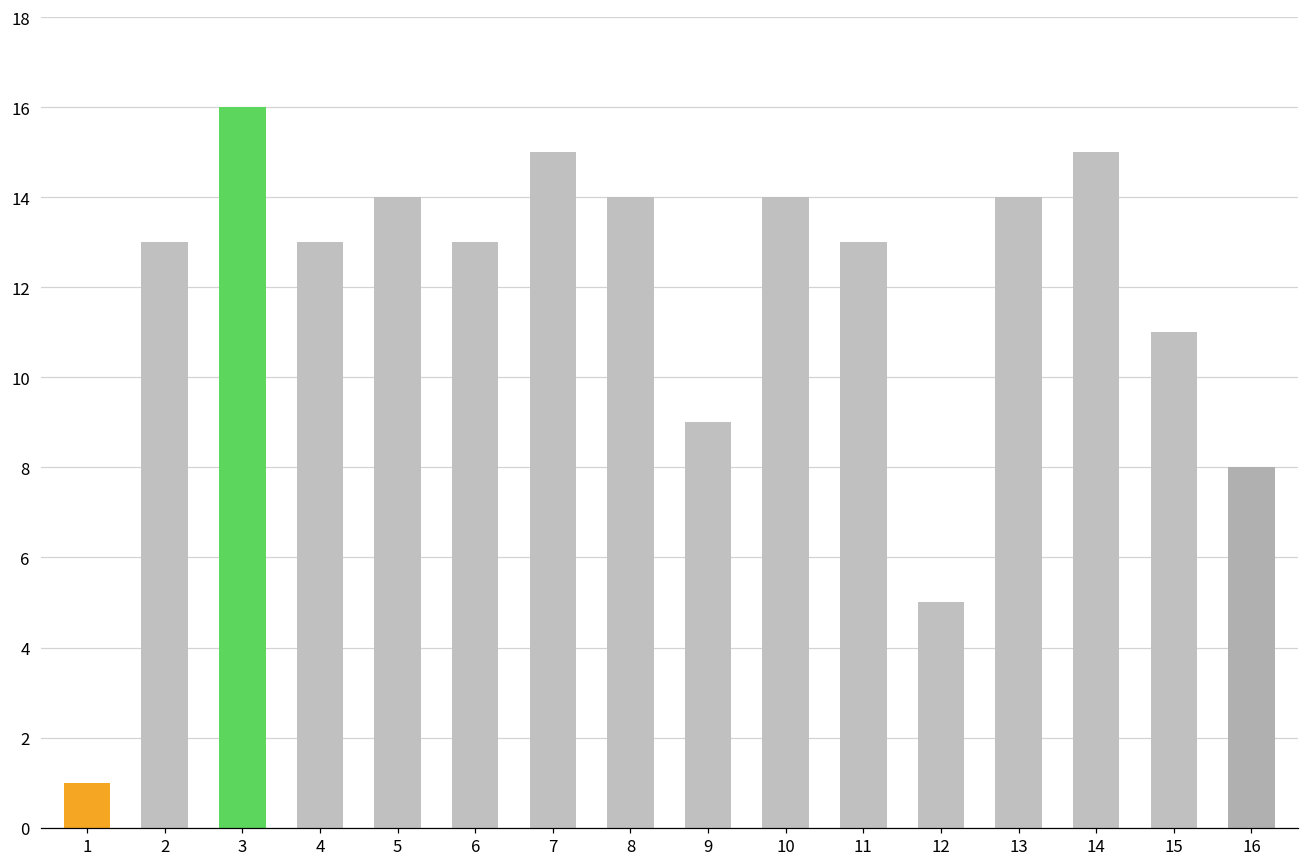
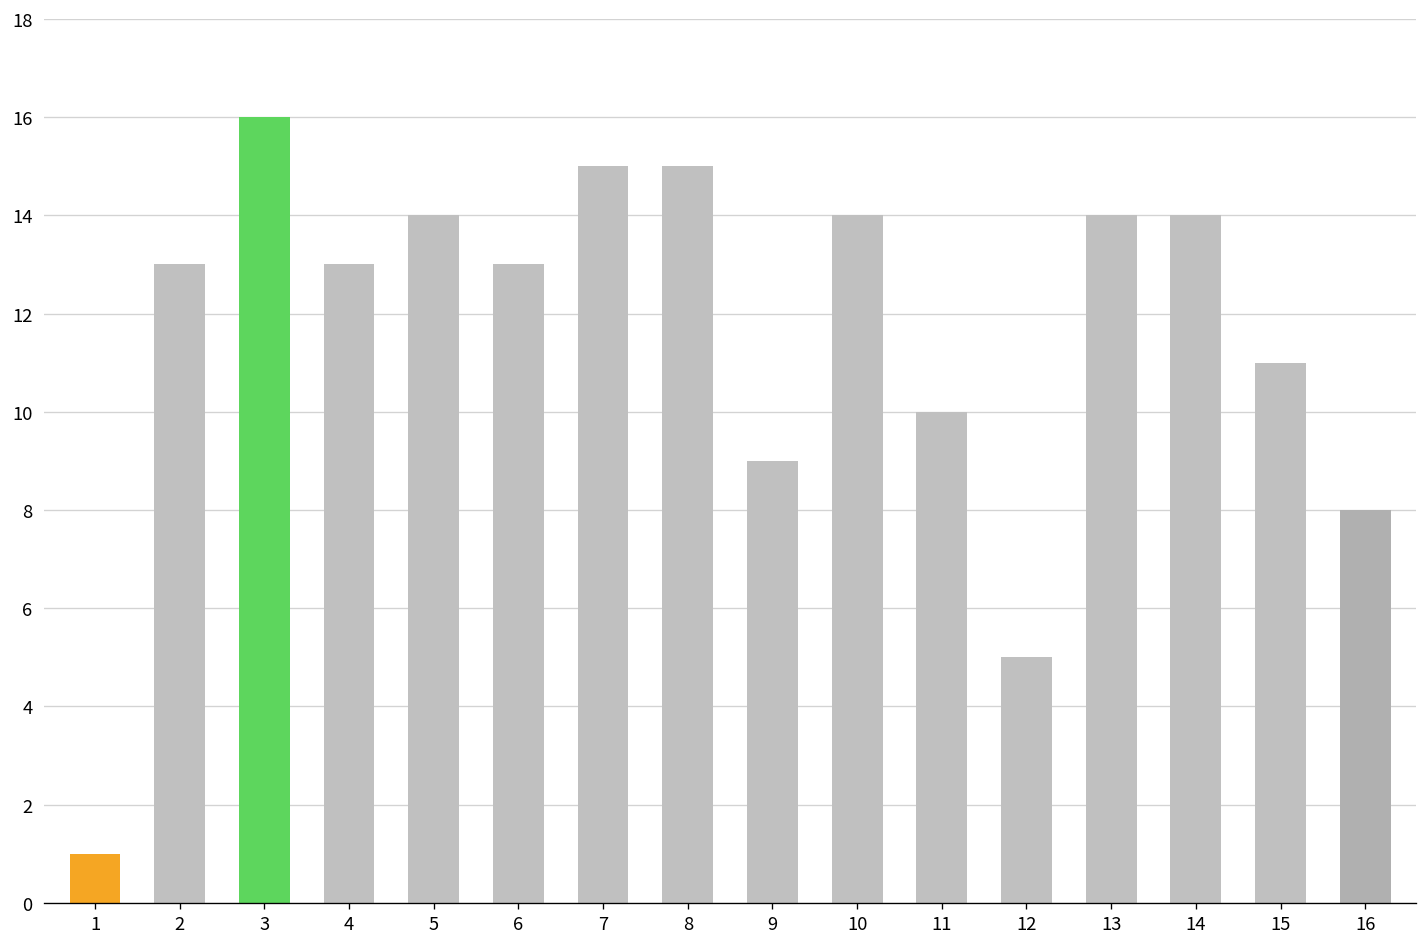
8: 14 -> 15
11: 13 -> 10
14: 15 -> 14
